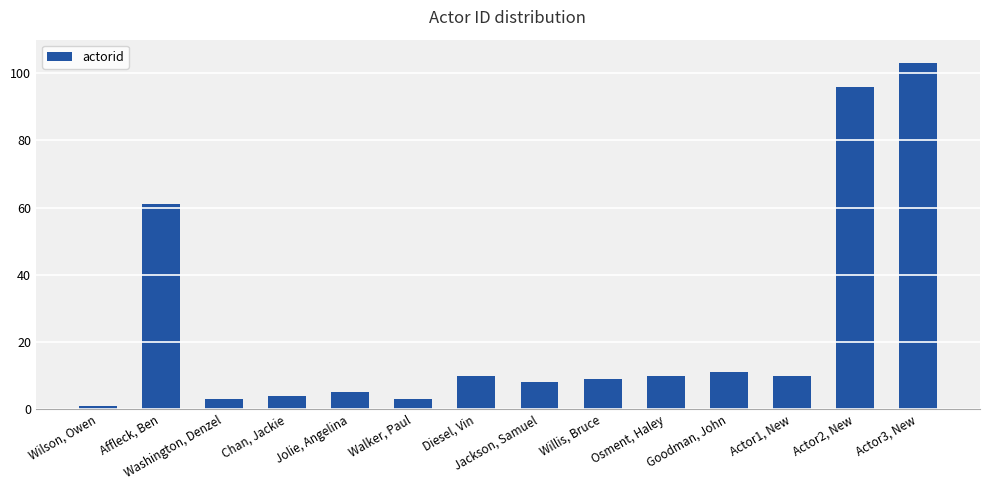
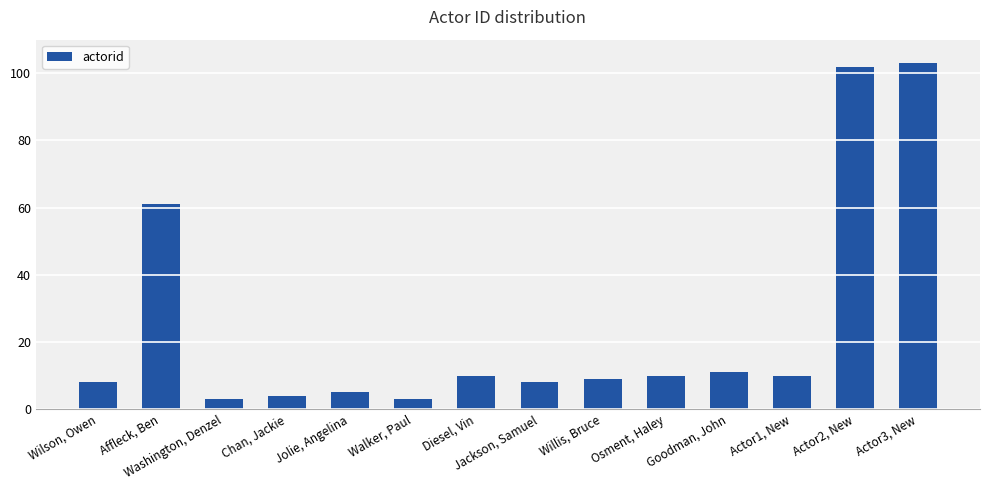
Wilson, Owen: 1 -> 8
Actor2, New: 96 -> 102
